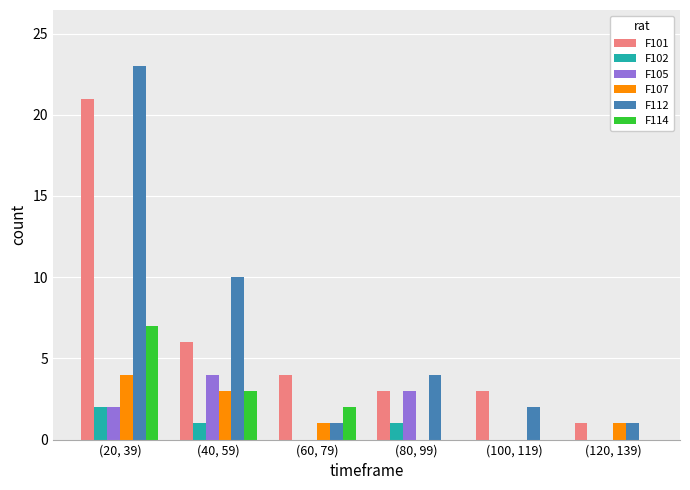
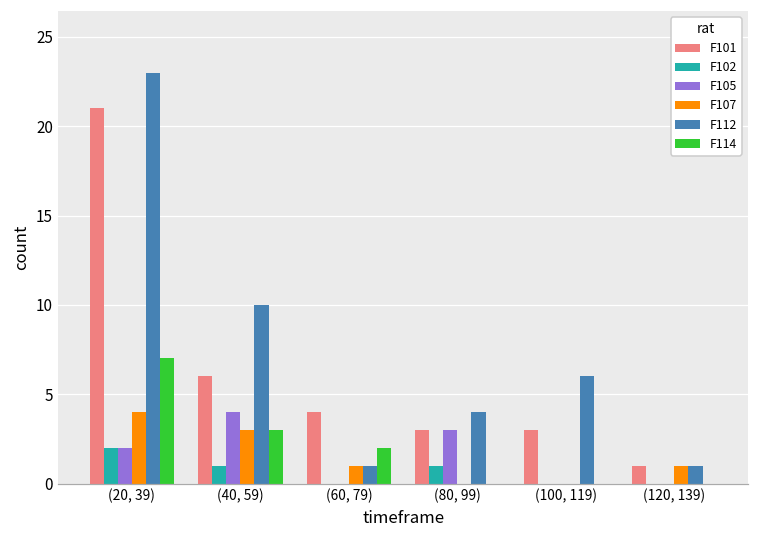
F112, (100, 119): 2 -> 6
